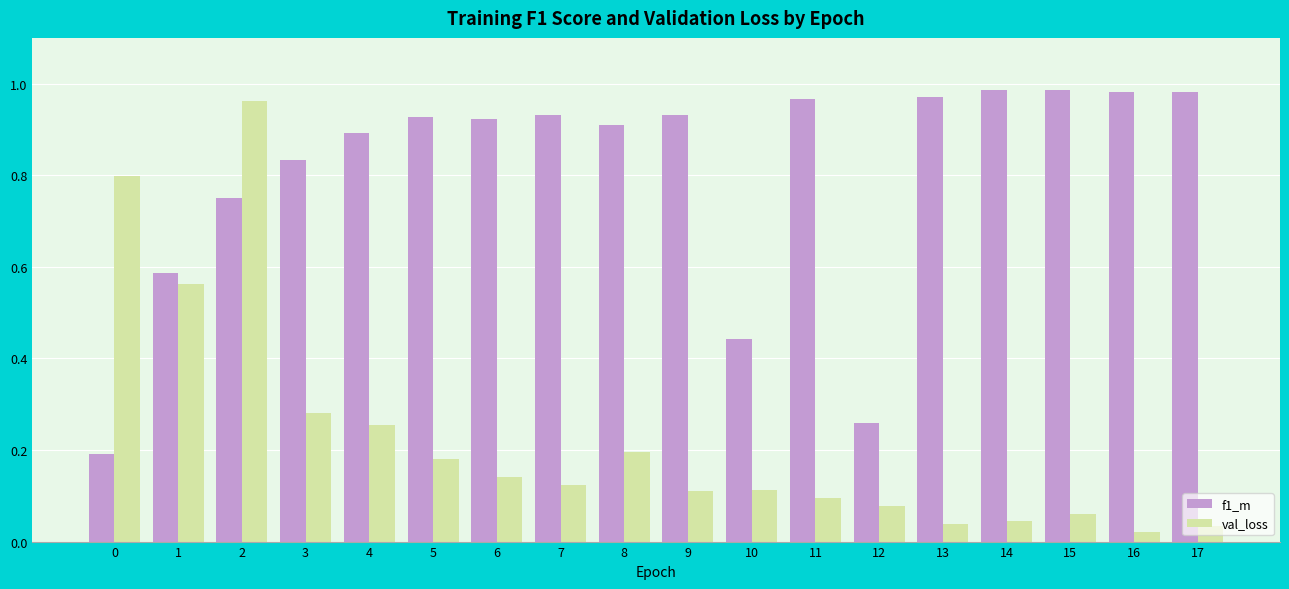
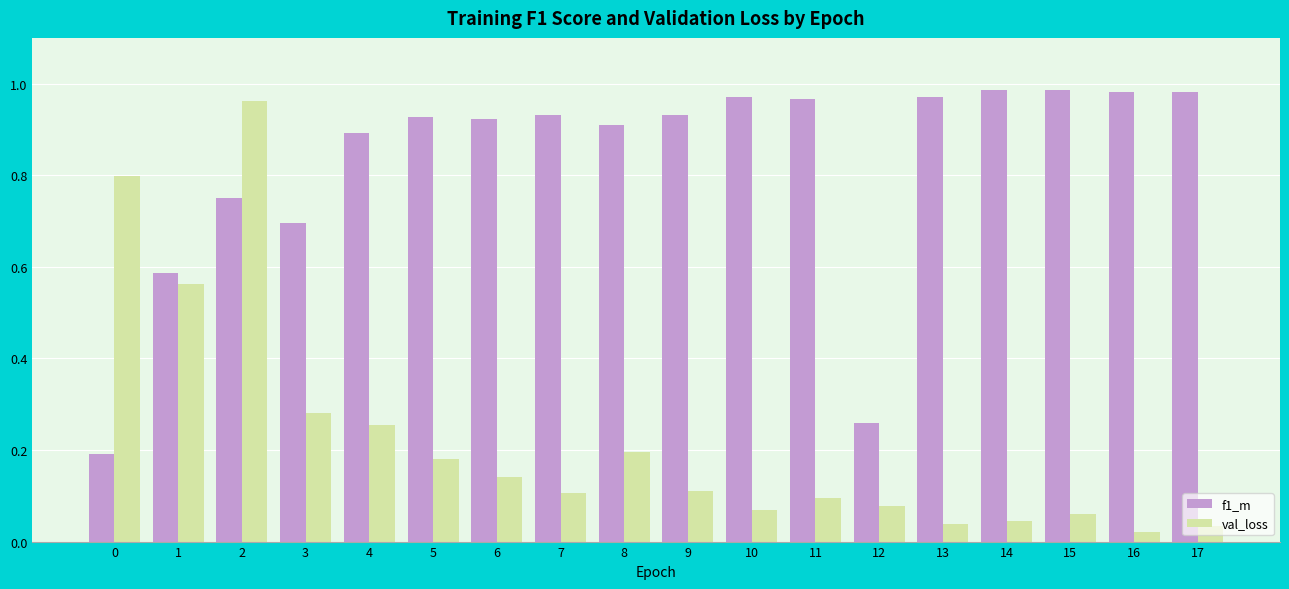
f1_m, 3: 0.83 -> 0.70
val_loss, 7: 0.12 -> 0.11
f1_m, 10: 0.44 -> 0.97
val_loss, 10: 0.11 -> 0.07
